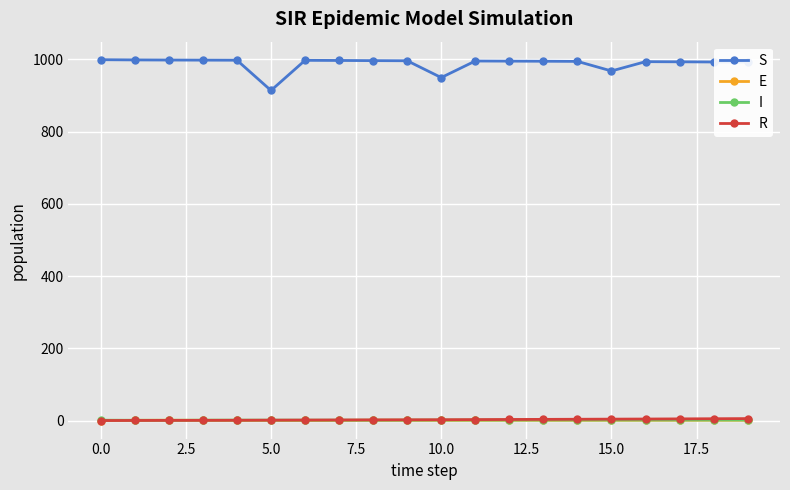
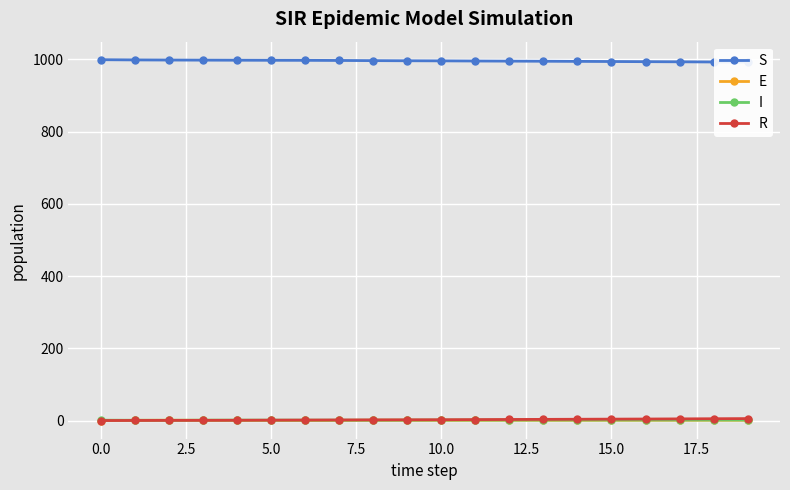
S, 5.0: 910 -> 1000
S, 10.0: 950 -> 1000
S, 15.0: 970 -> 990
